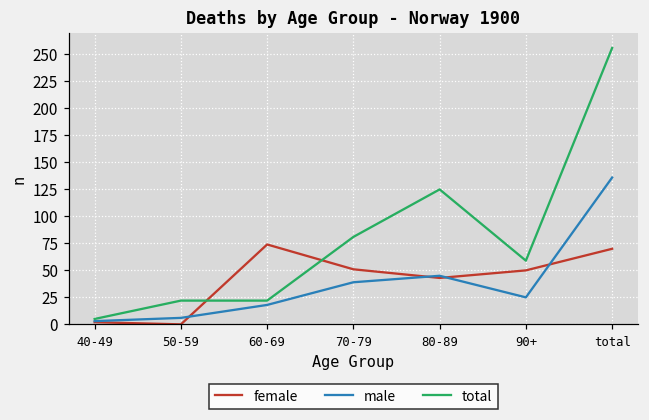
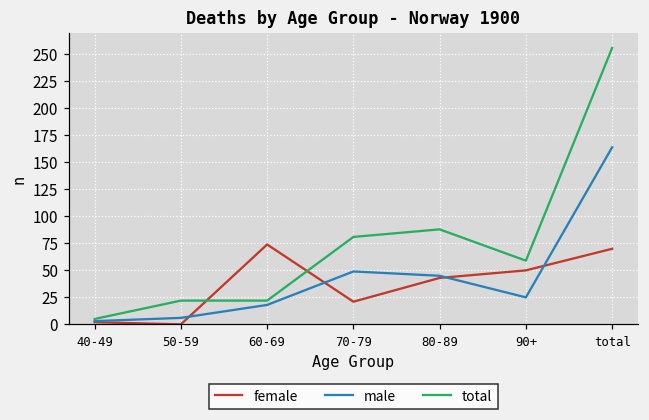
female, 70-79: 50 -> 20
male, 70-79: 40 -> 50
total, 80-89: 130 -> 90
male, total: 140 -> 160
